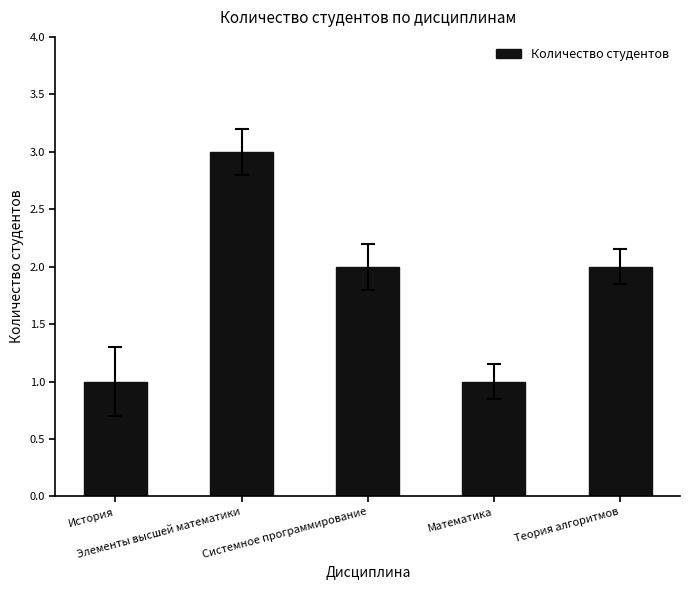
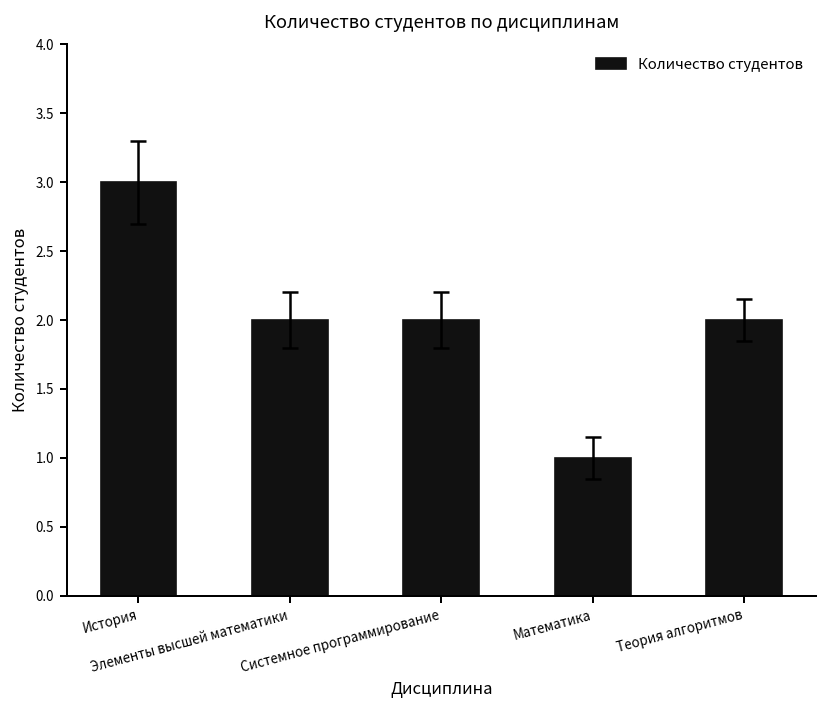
Количество студентов, История: 1 -> 3
Количество студентов, Элементы высшей математики: 3 -> 2
